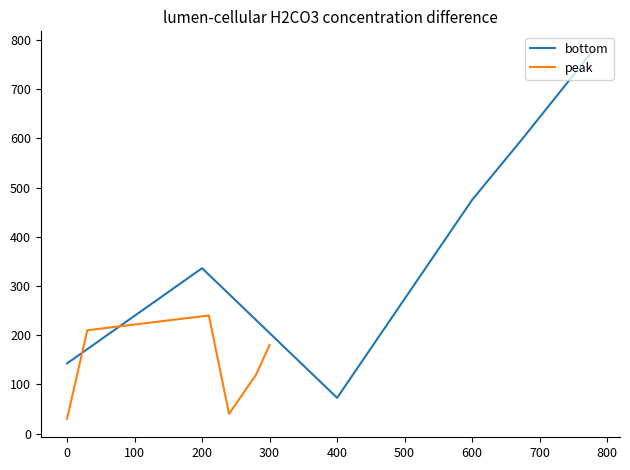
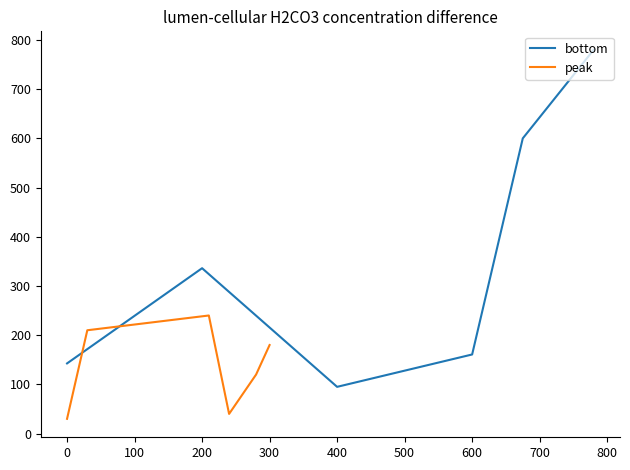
bottom, 400: 70 -> 90
bottom, 600: 470 -> 160
